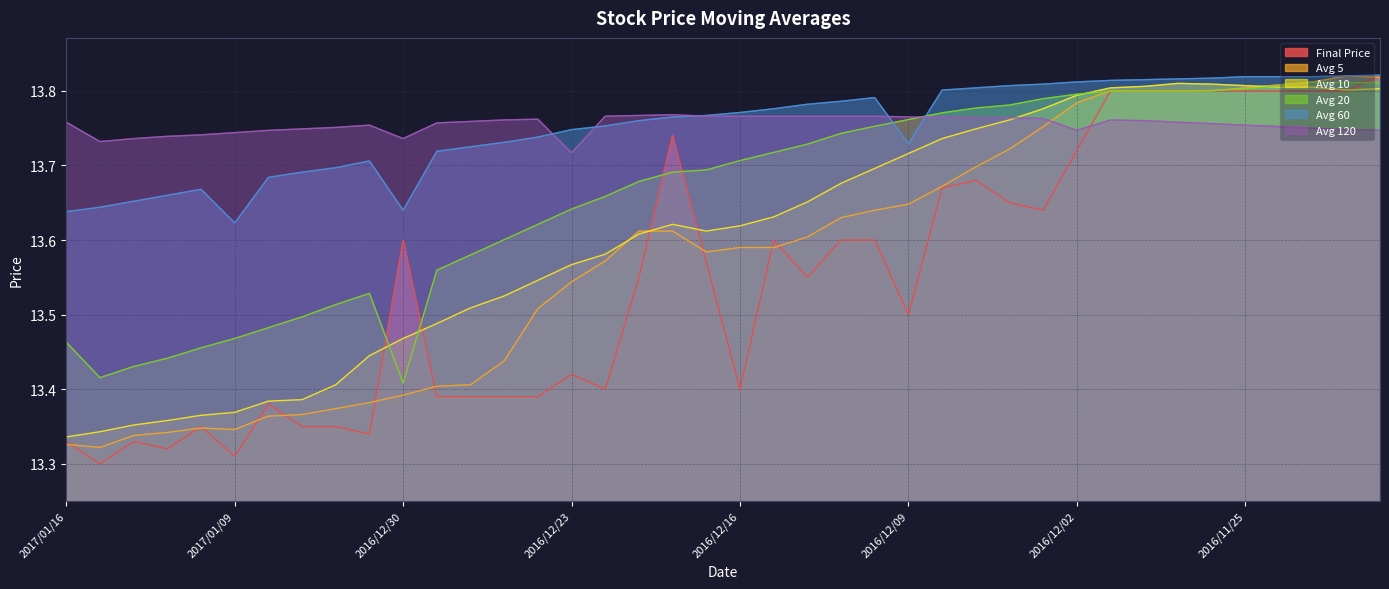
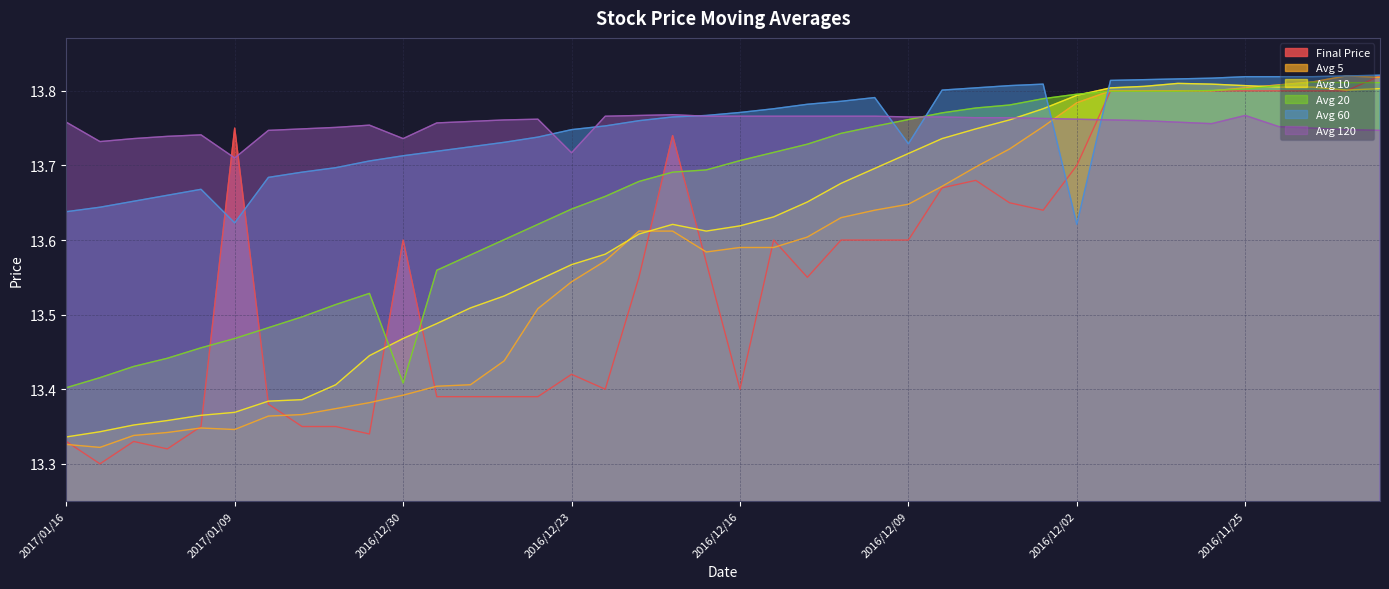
Avg 20, 2017/01/16: 13.46 -> 13.40
Final Price, 2017/01/09: 13.31 -> 13.75
Avg 120, 2017/01/09: 13.74 -> 13.71
Avg 60, 2016/12/30: 13.64 -> 13.71
Final Price, 2016/12/09: 13.5 -> 13.6
Final Price, 2016/12/02: 13.72 -> 13.70
Avg 60, 2016/12/02: 13.81 -> 13.62
Avg 120, 2016/12/02: 13.75 -> 13.76
Avg 120, 2016/11/25: 13.75 -> 13.77
